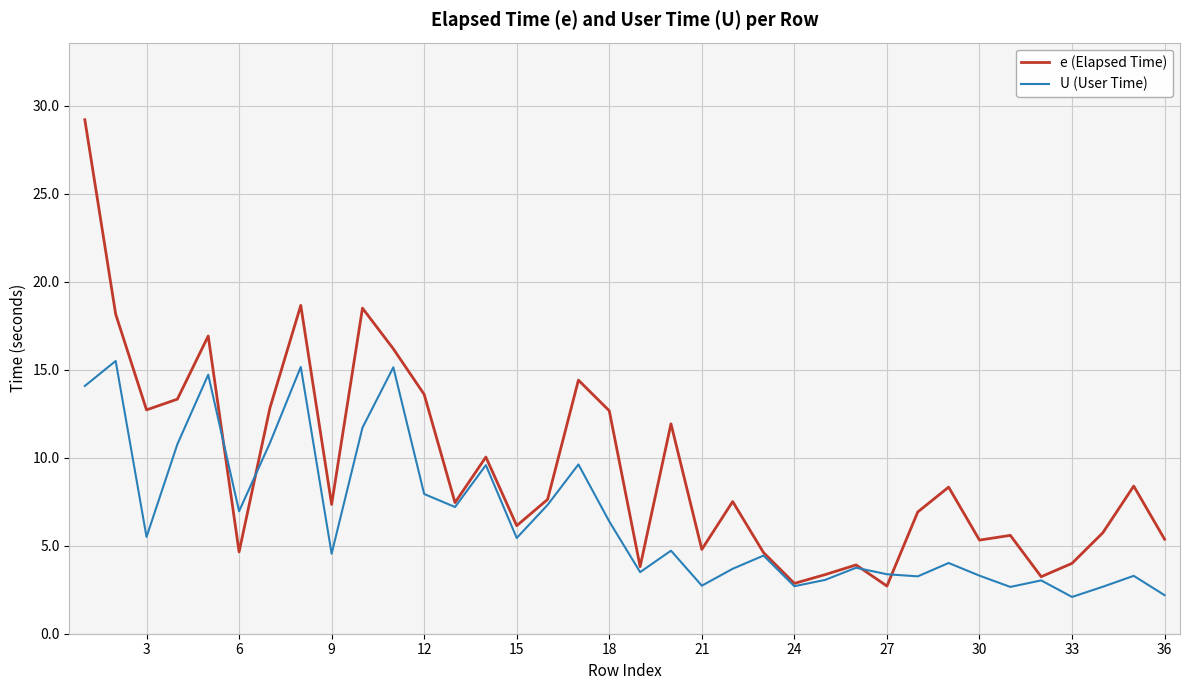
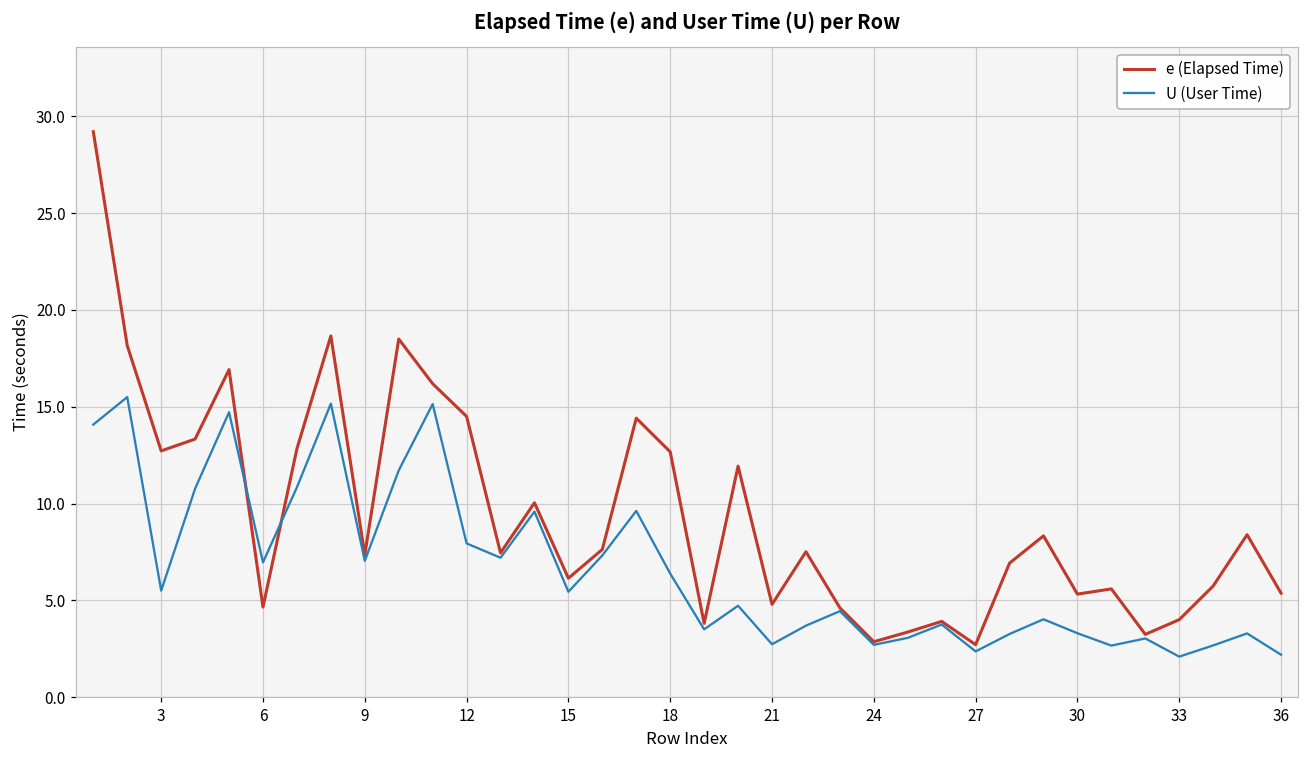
U (User Time), 9: 4.6 -> 7.0
e (Elapsed Time), 12: 13.6 -> 14.5
U (User Time), 27: 3.4 -> 2.4
